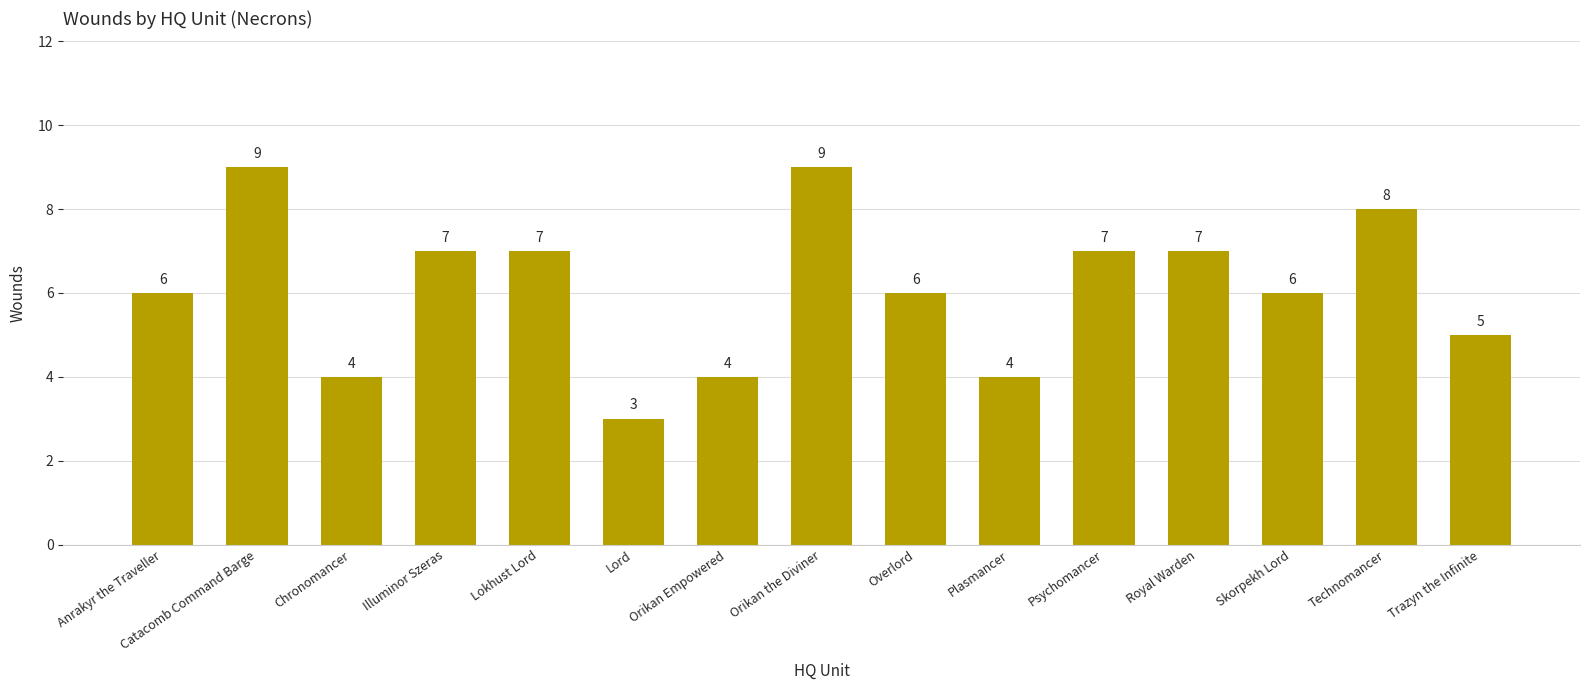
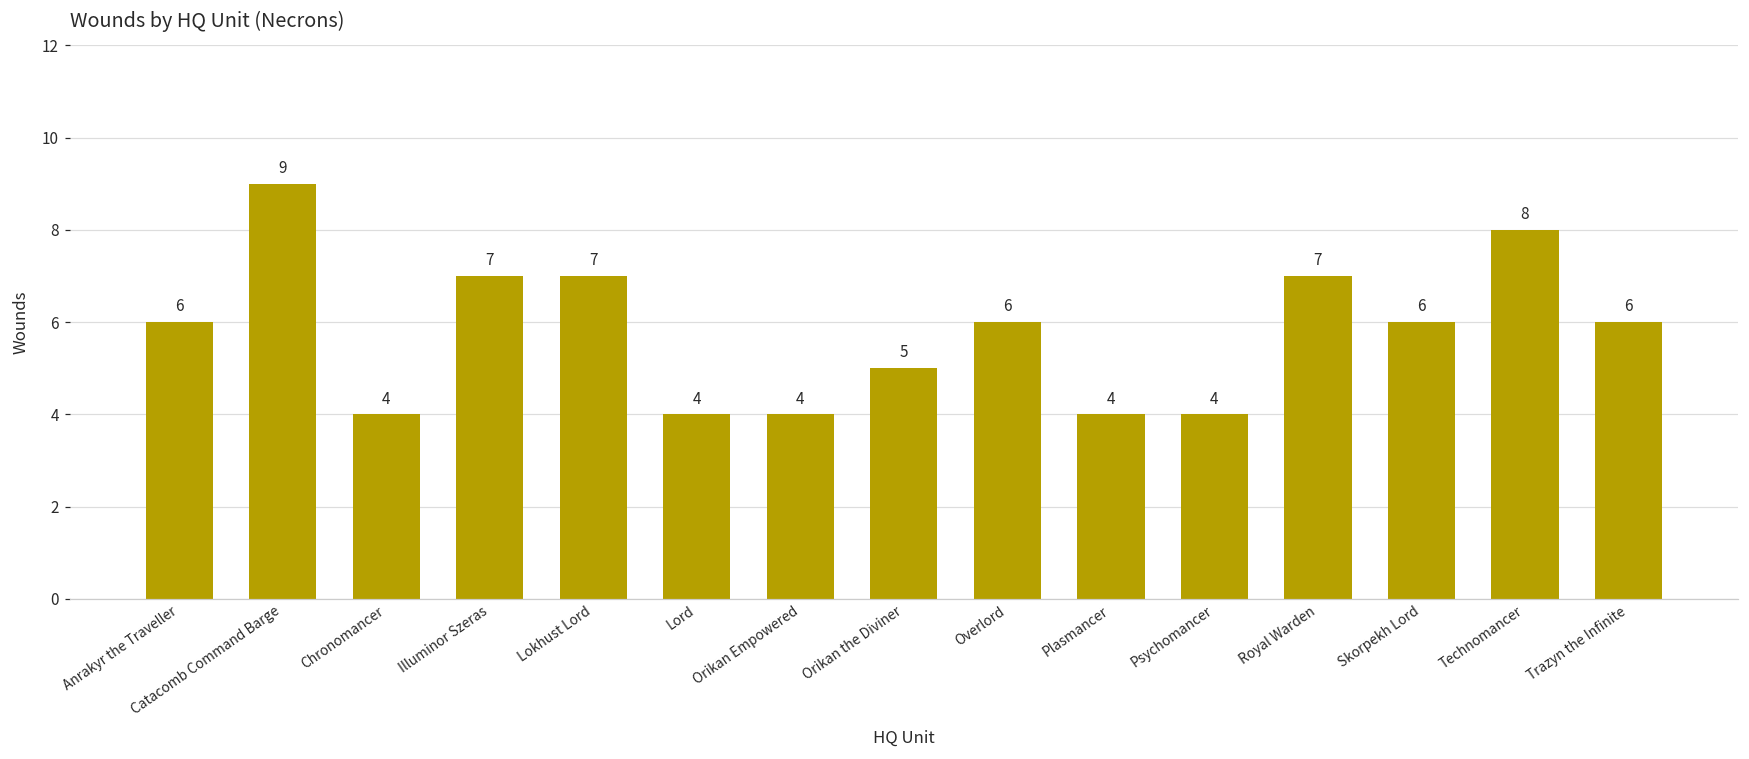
Lord: 3 -> 4
Orikan the Diviner: 9 -> 5
Psychomancer: 7 -> 4
Trazyn the Infinite: 5 -> 6
